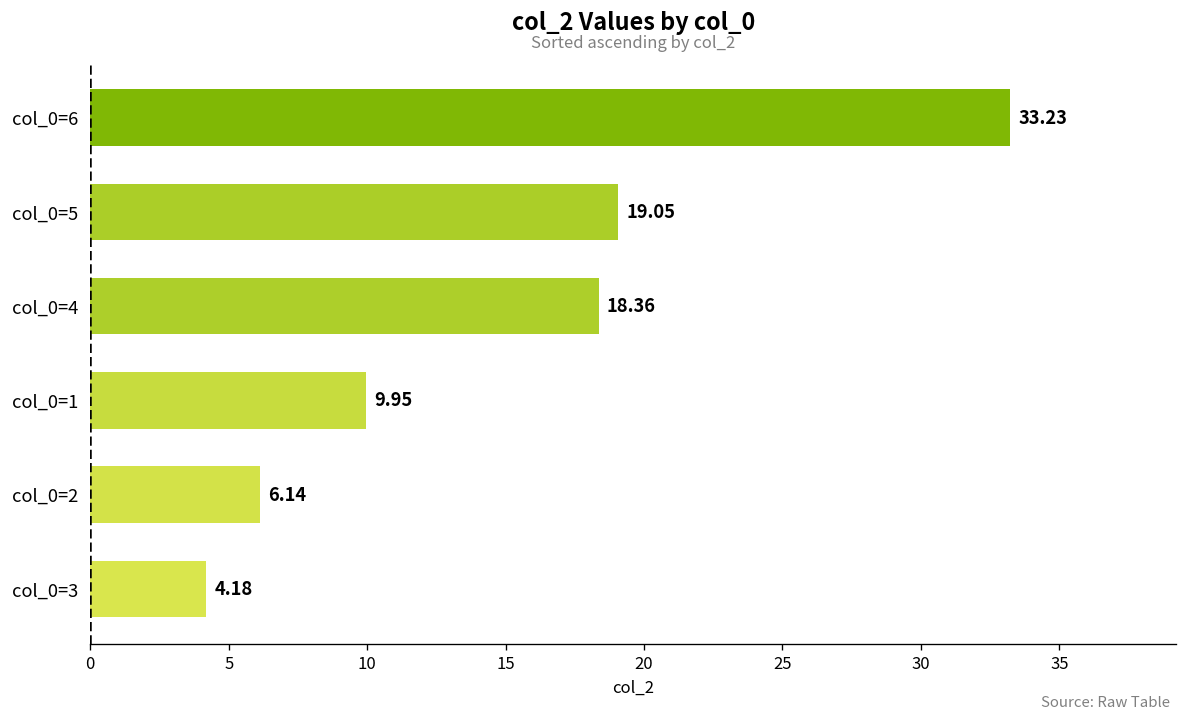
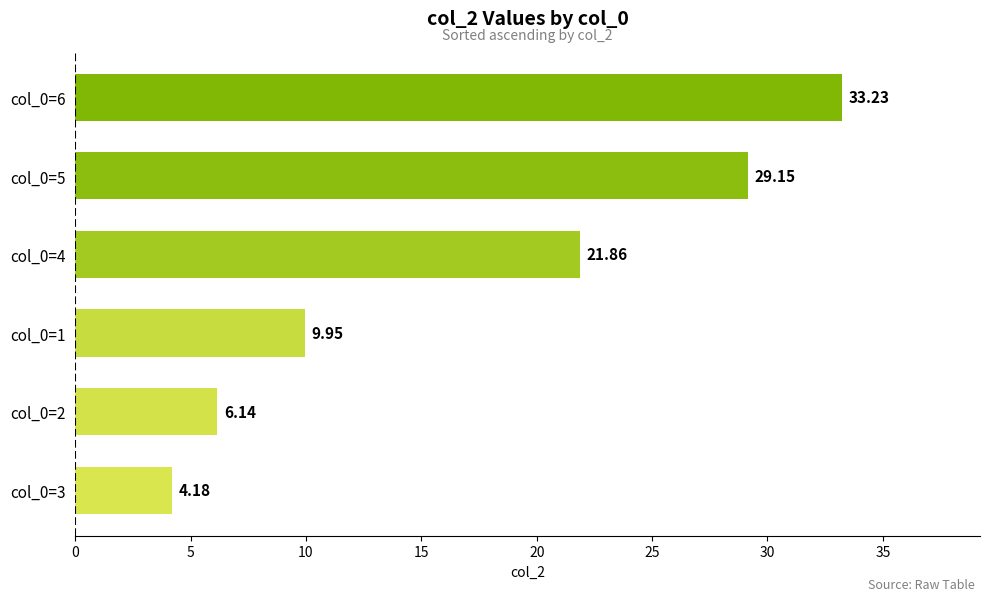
col_0=5: 19.05 -> 29.15
col_0=4: 18.36 -> 21.86
